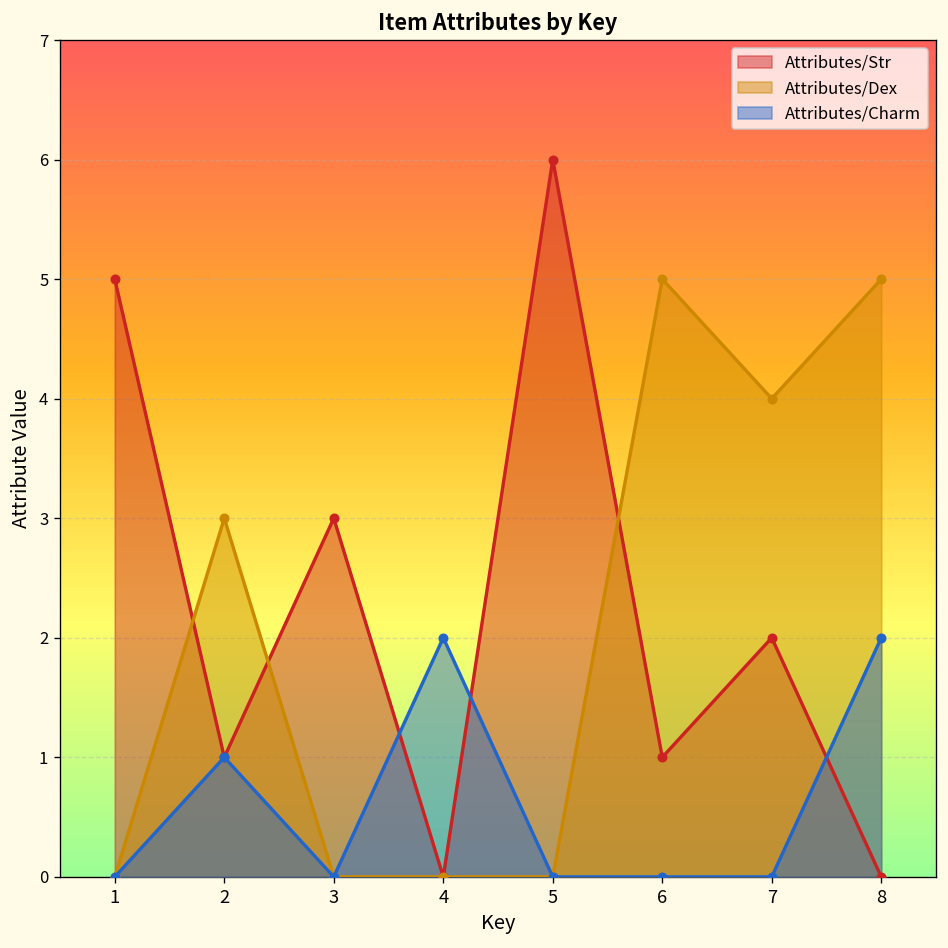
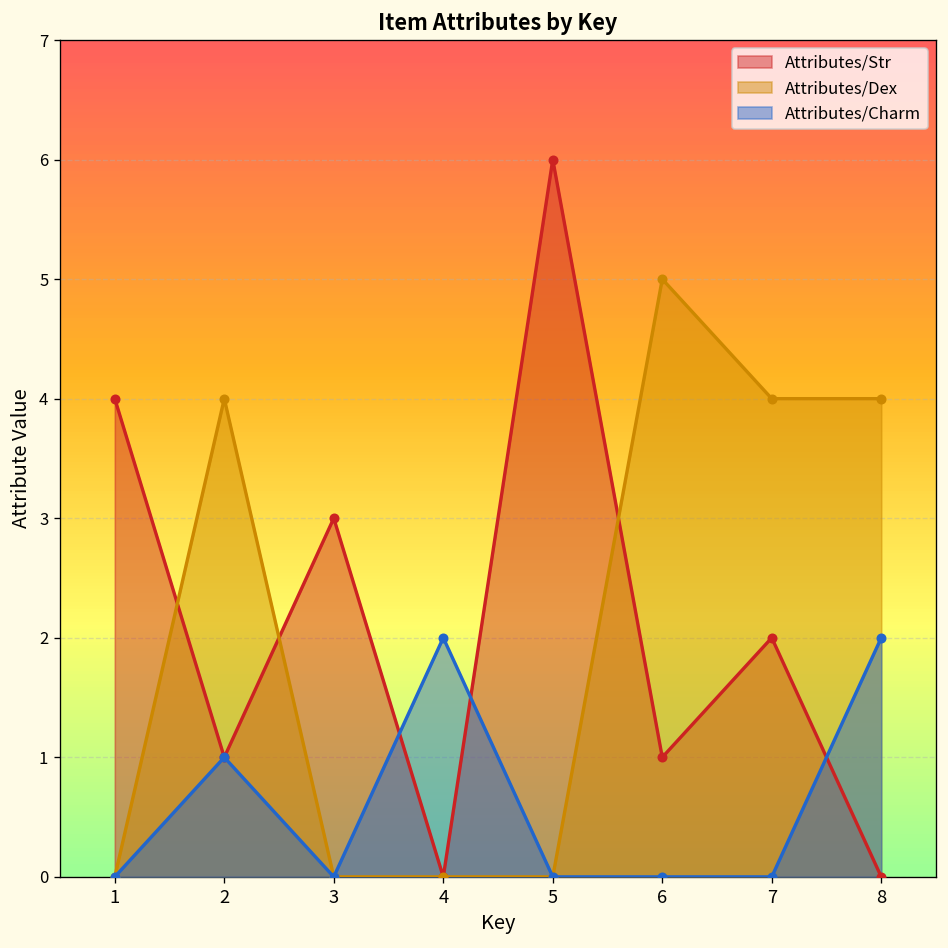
Attributes/Str, 1: 5 -> 4
Attributes/Dex, 2: 3 -> 4
Attributes/Dex, 8: 5 -> 4
